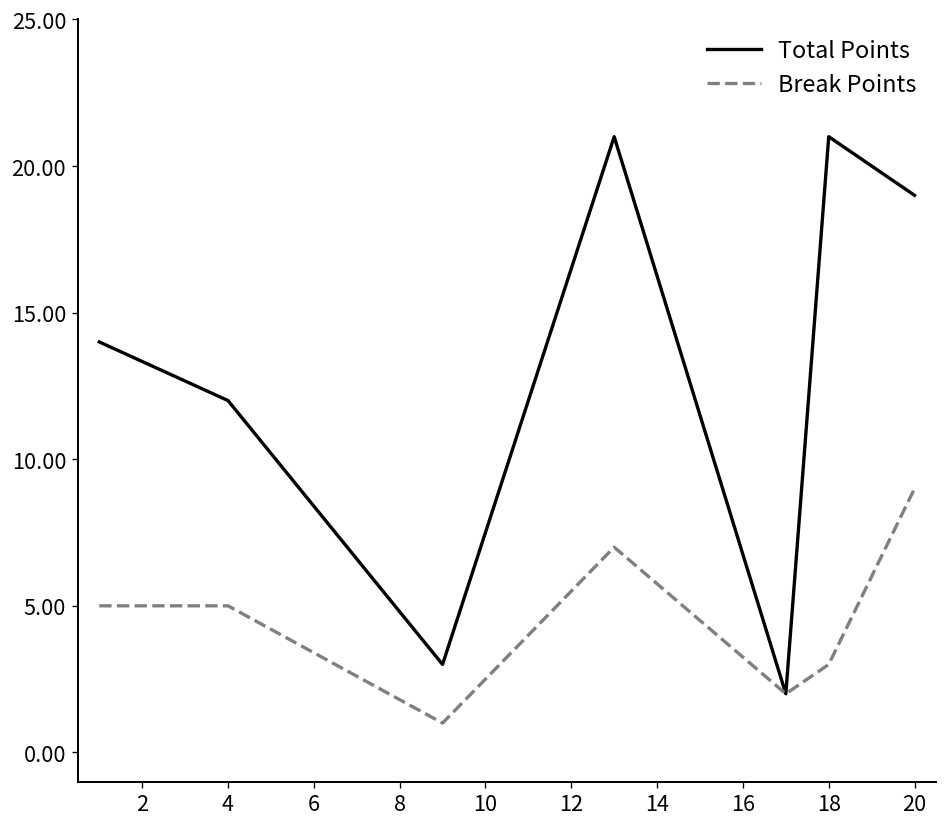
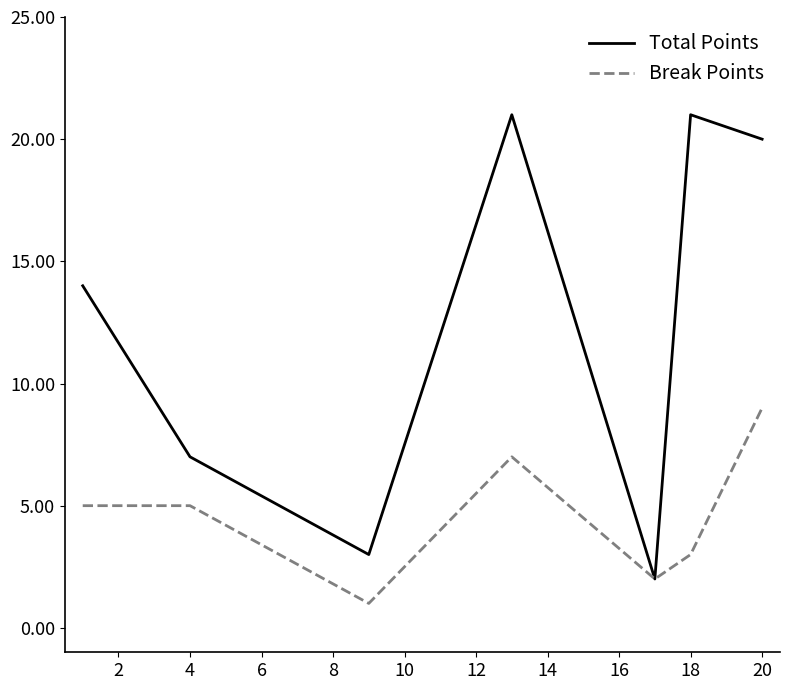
Total Points, 4: 12 -> 7
Total Points, 20: 19 -> 20
